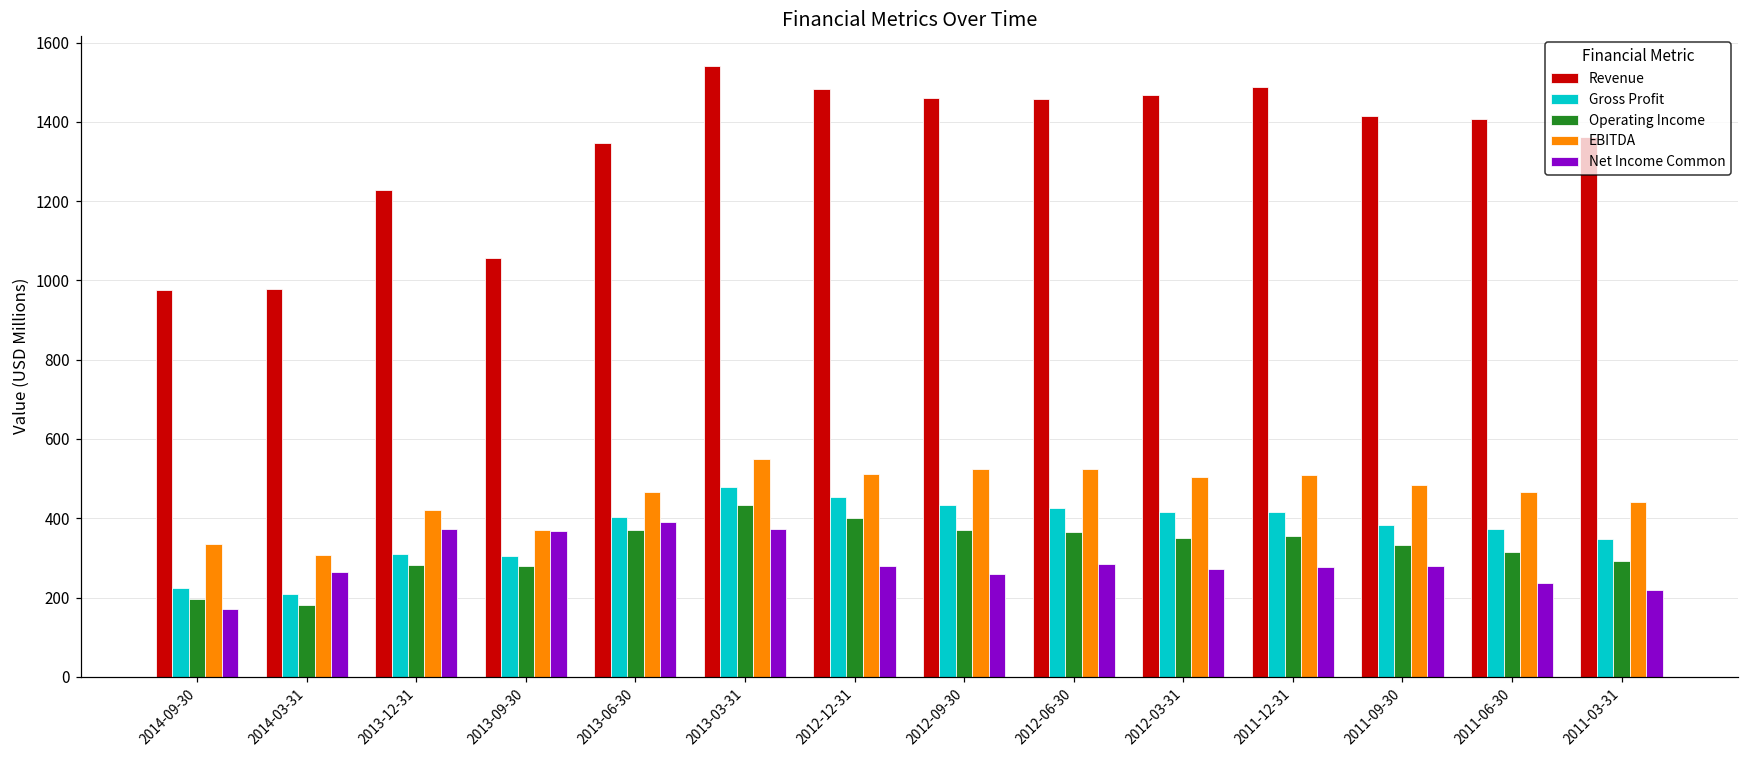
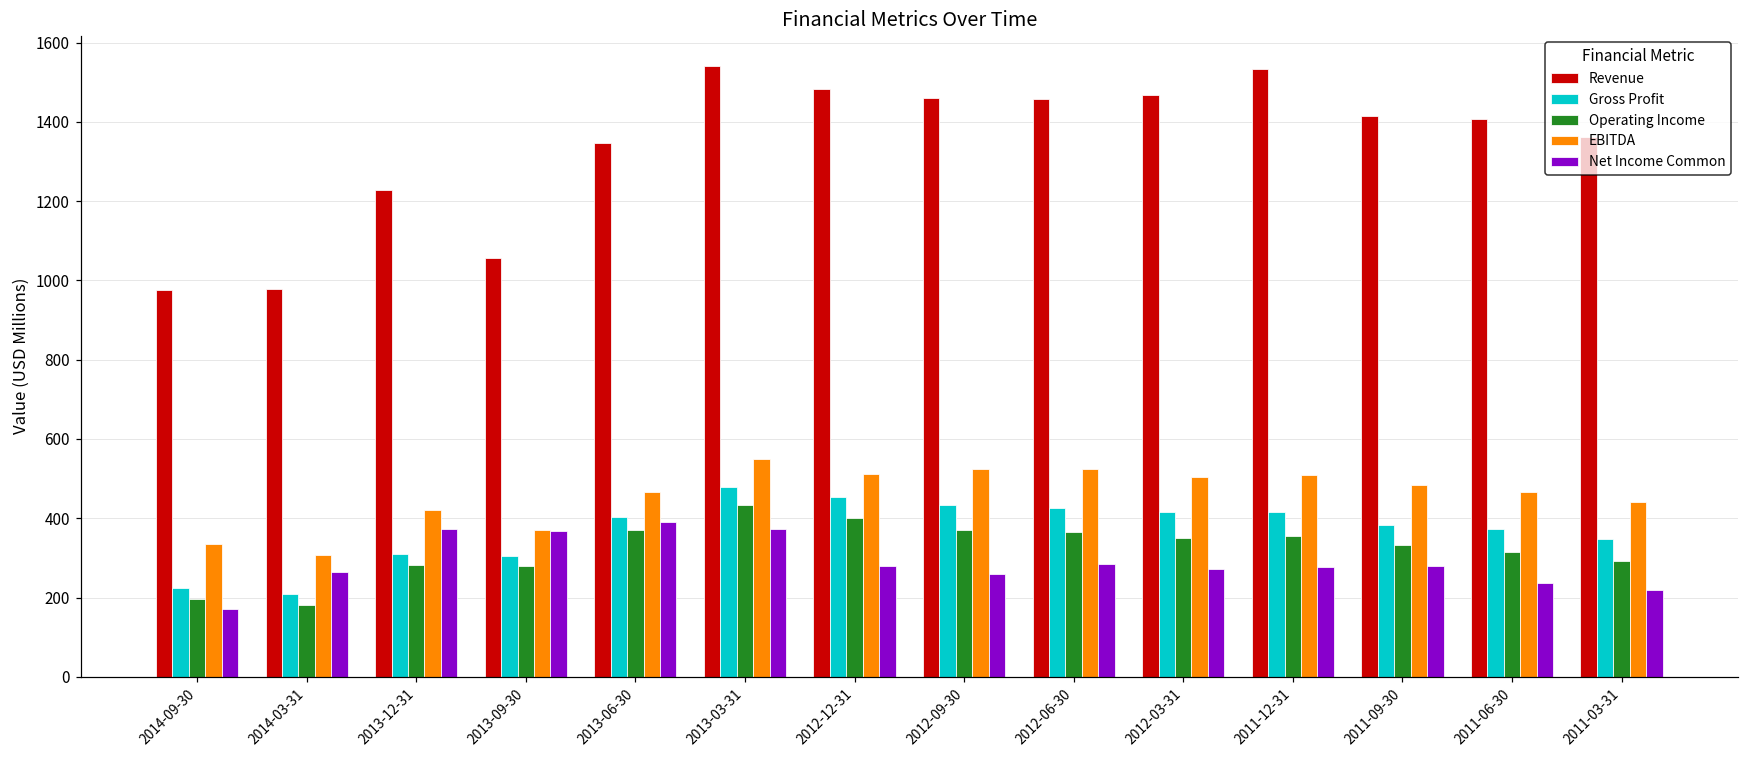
Revenue, 2011-12-31: 1490 -> 1530
